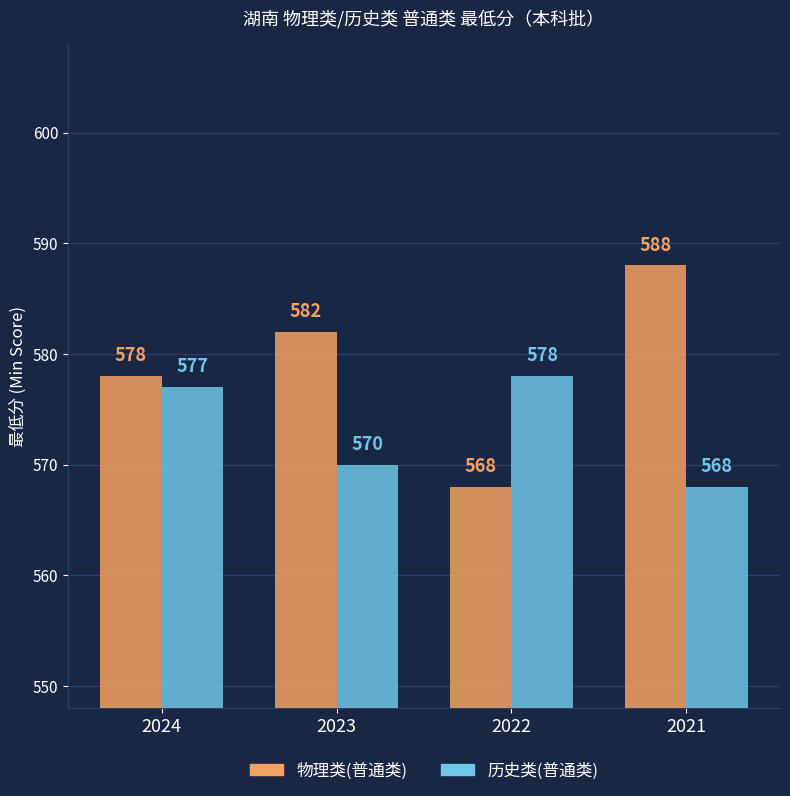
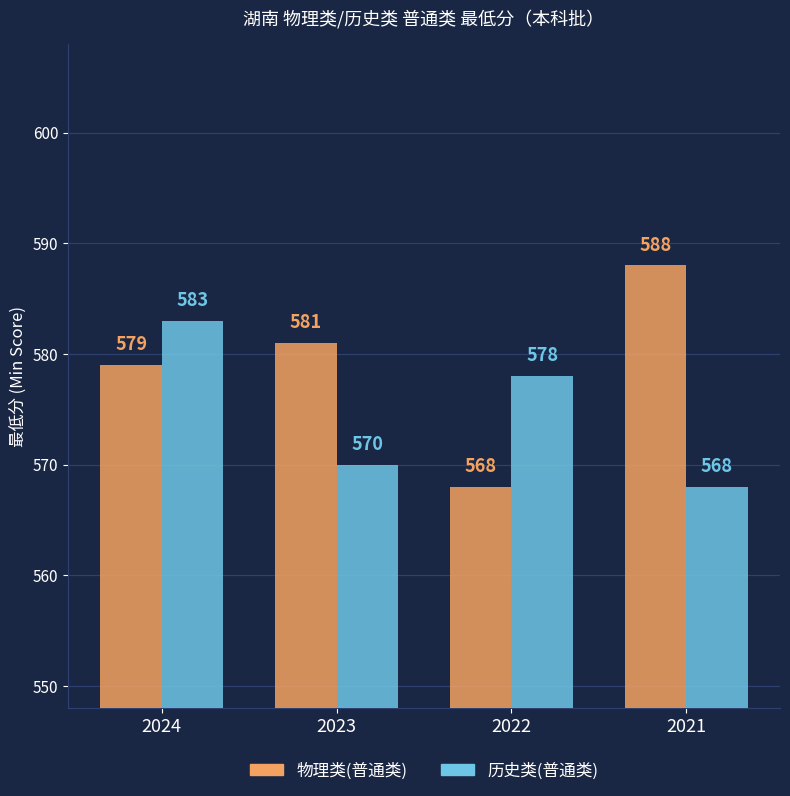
物理类(普通类), 2024: 578 -> 579
历史类(普通类), 2024: 577 -> 583
物理类(普通类), 2023: 582 -> 581
